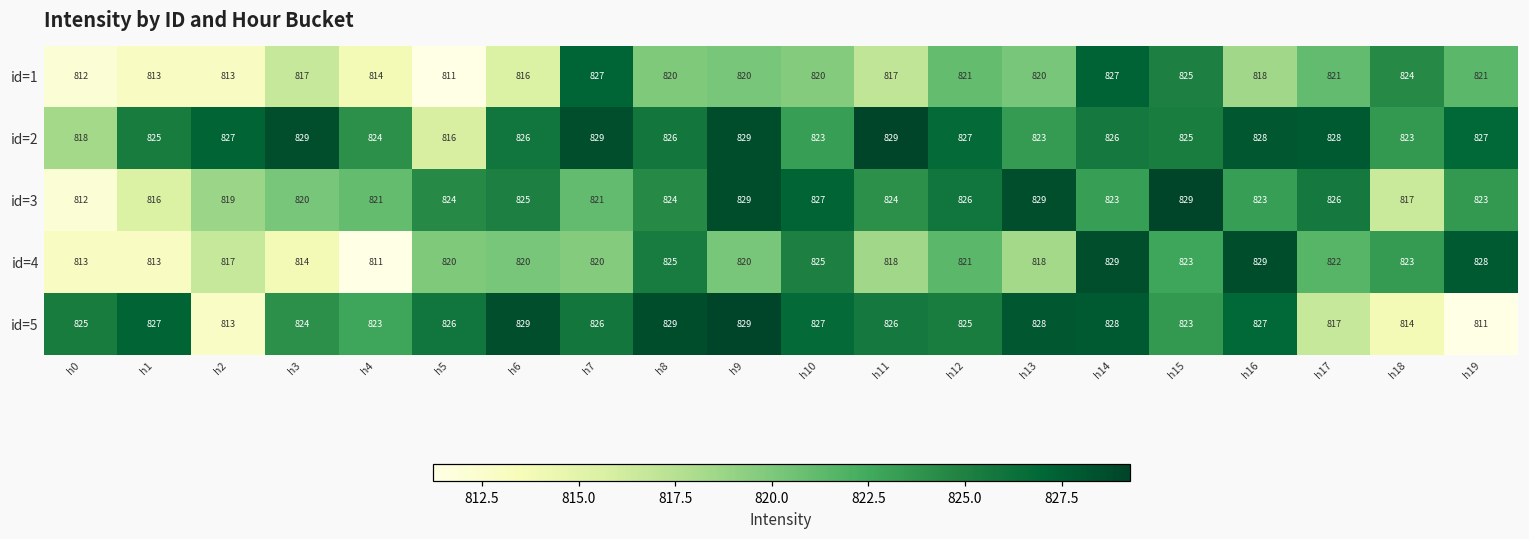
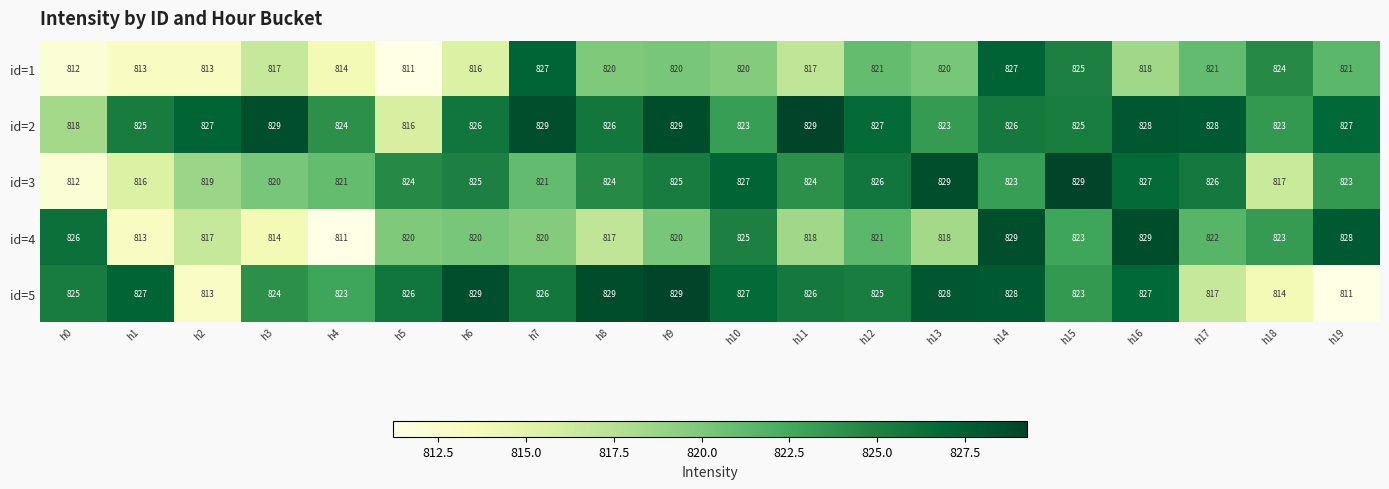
id=3, h9: 829 -> 825
id=3, h16: 823 -> 827
id=4, h0: 813 -> 826
id=4, h8: 825 -> 817
